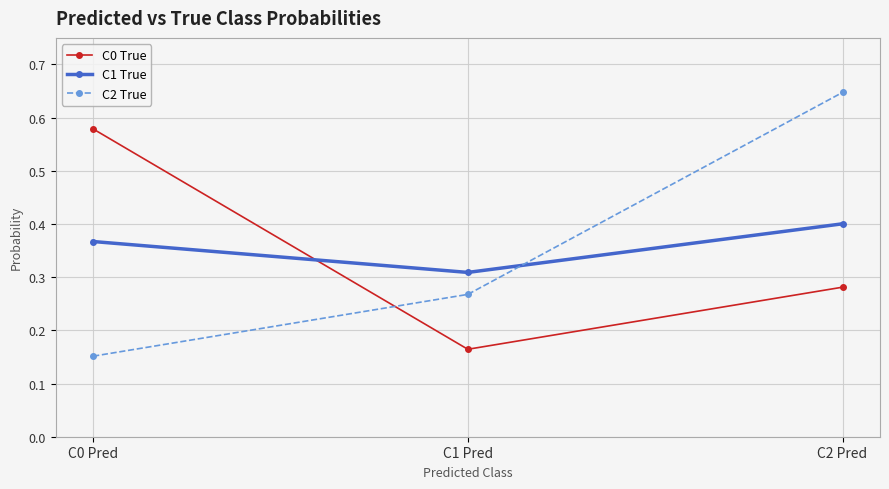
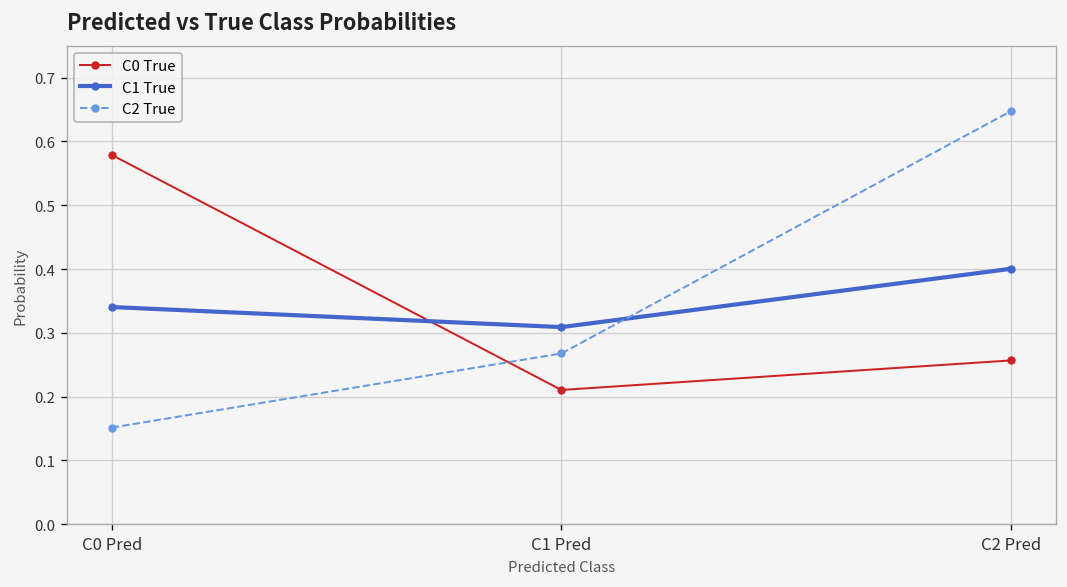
C1 True, C0 Pred: 0.37 -> 0.34
C0 True, C1 Pred: 0.16 -> 0.21
C0 True, C2 Pred: 0.28 -> 0.26
